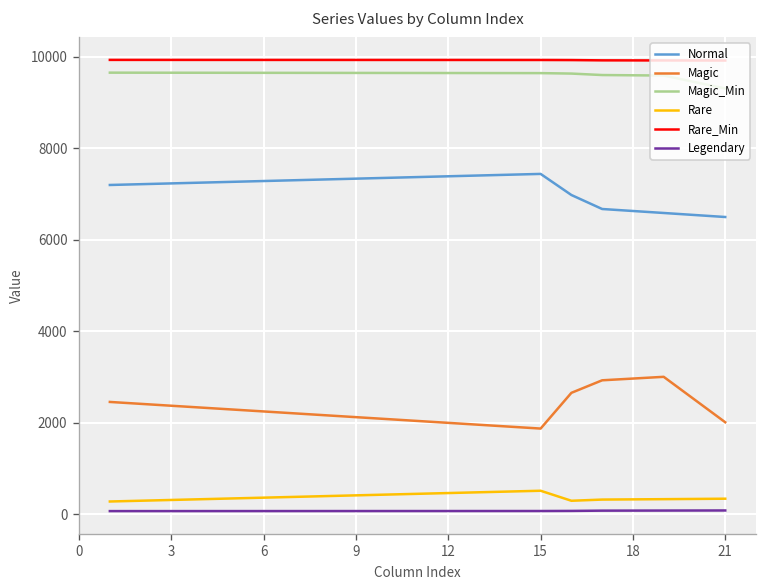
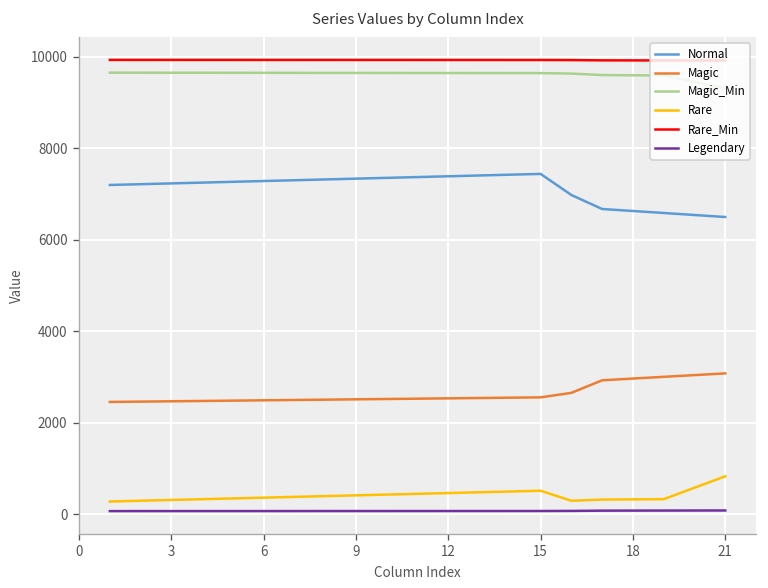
Magic, 15: 1900 -> 2600
Magic, 21: 2000 -> 3100
Rare, 21: 300 -> 800
